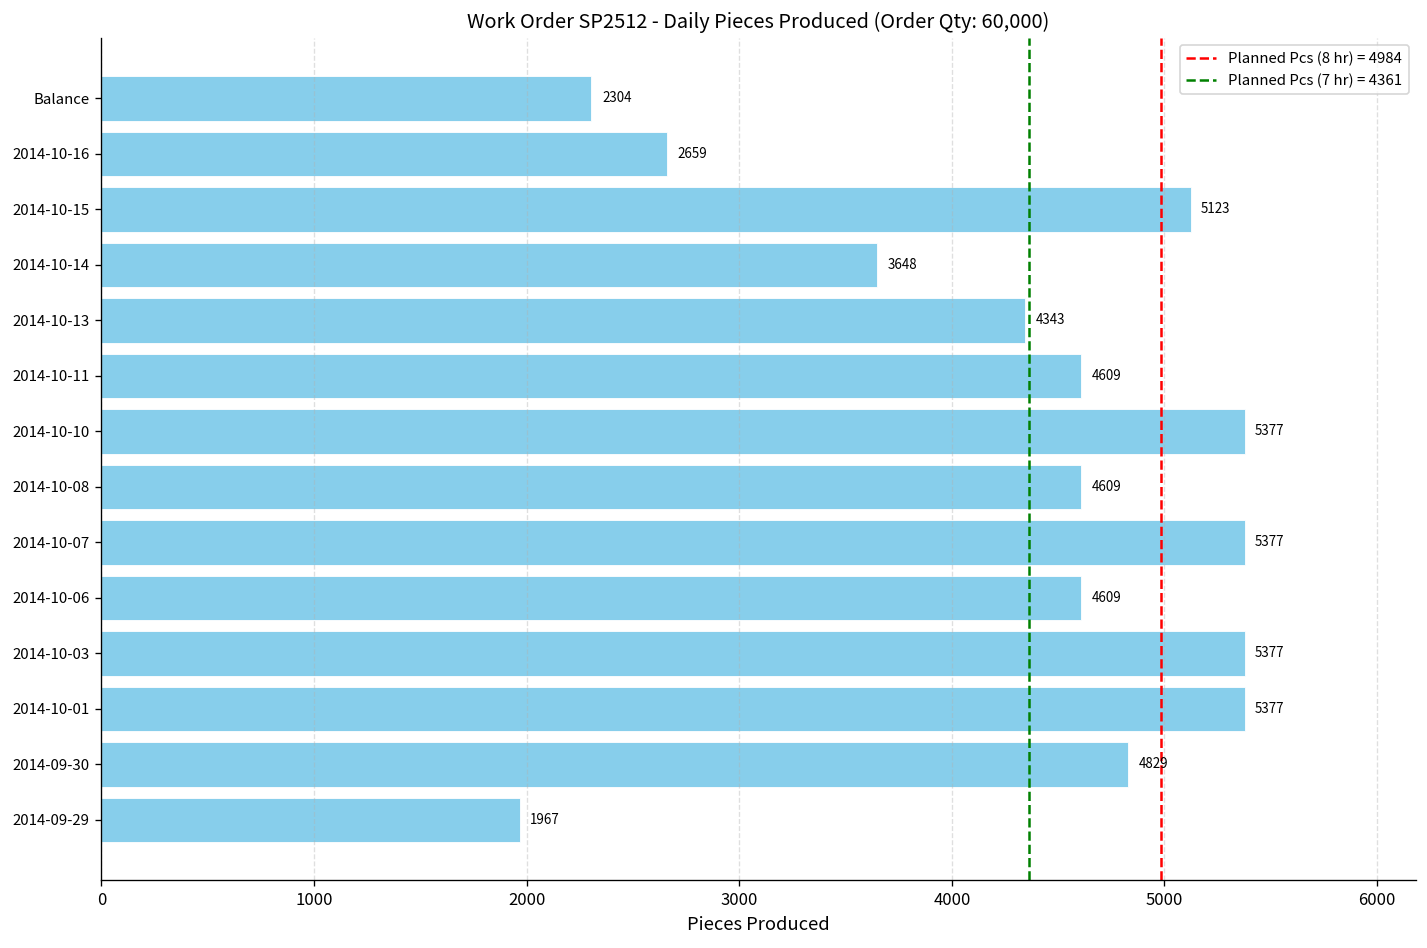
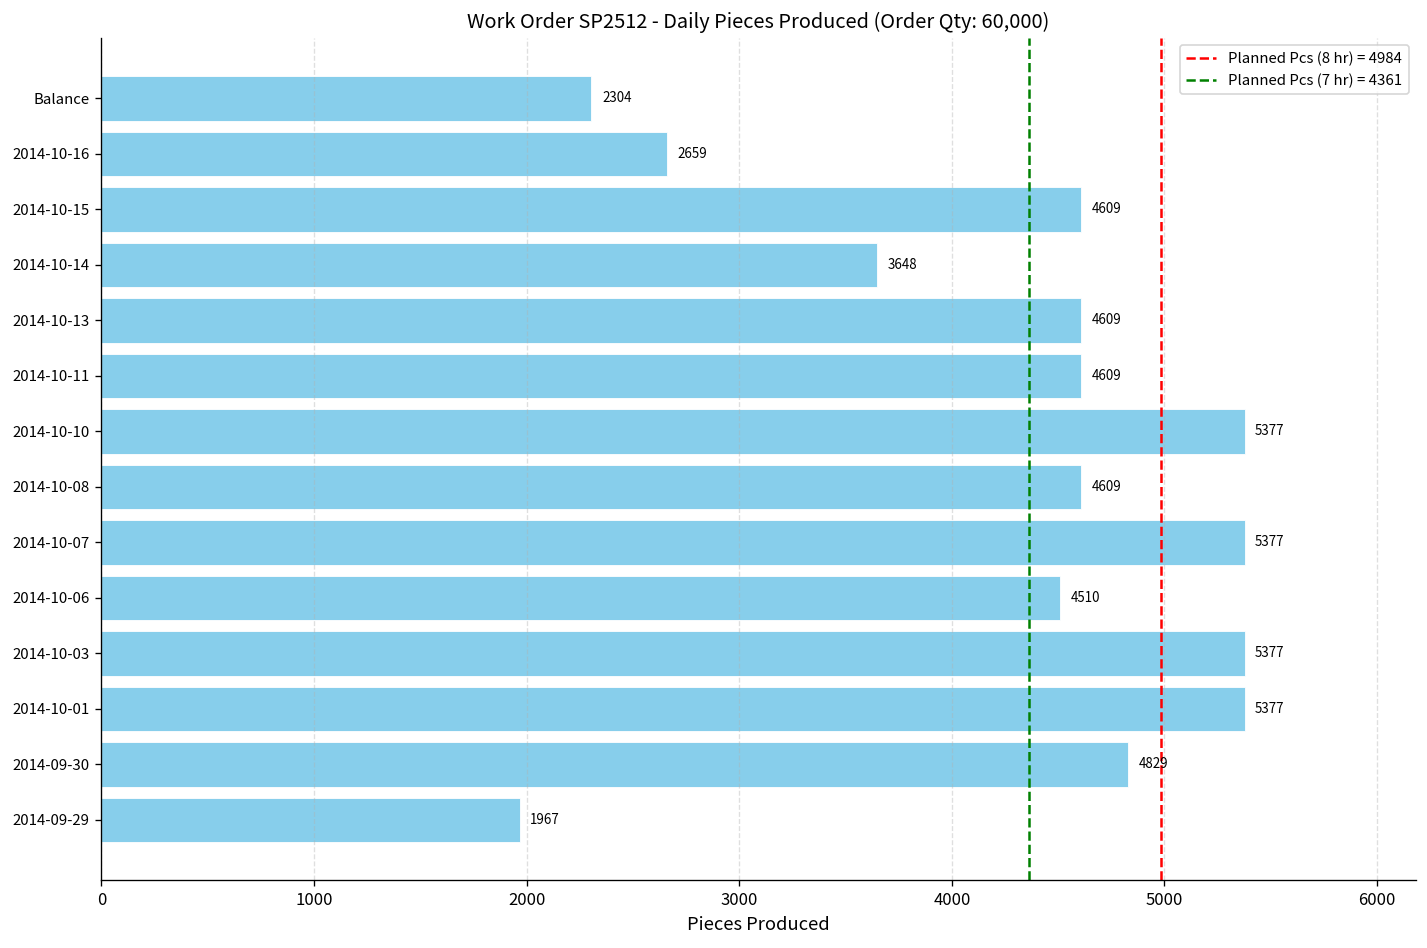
2014-10-15: 5123 -> 4609
2014-10-13: 4343 -> 4609
2014-10-06: 4609 -> 4510
